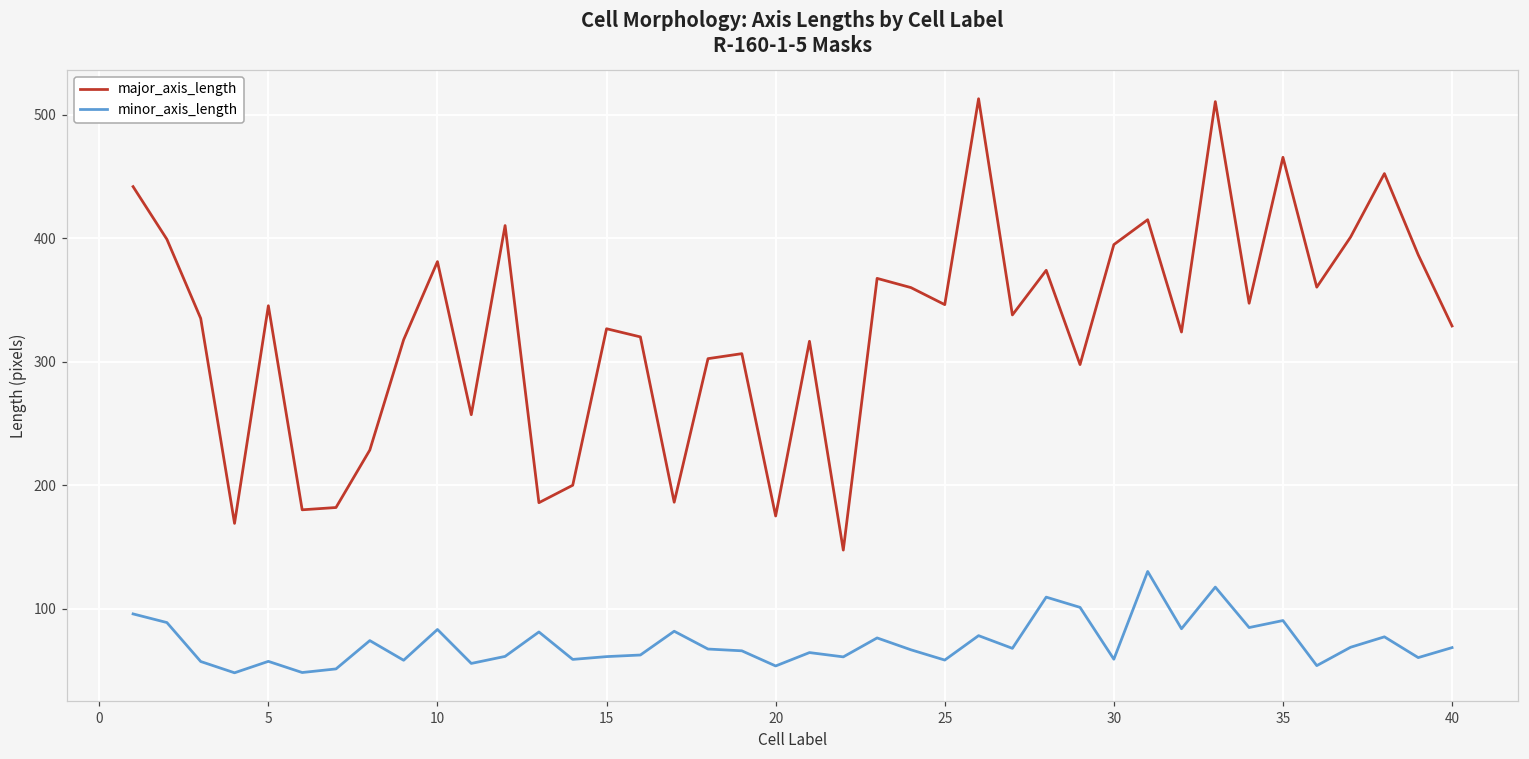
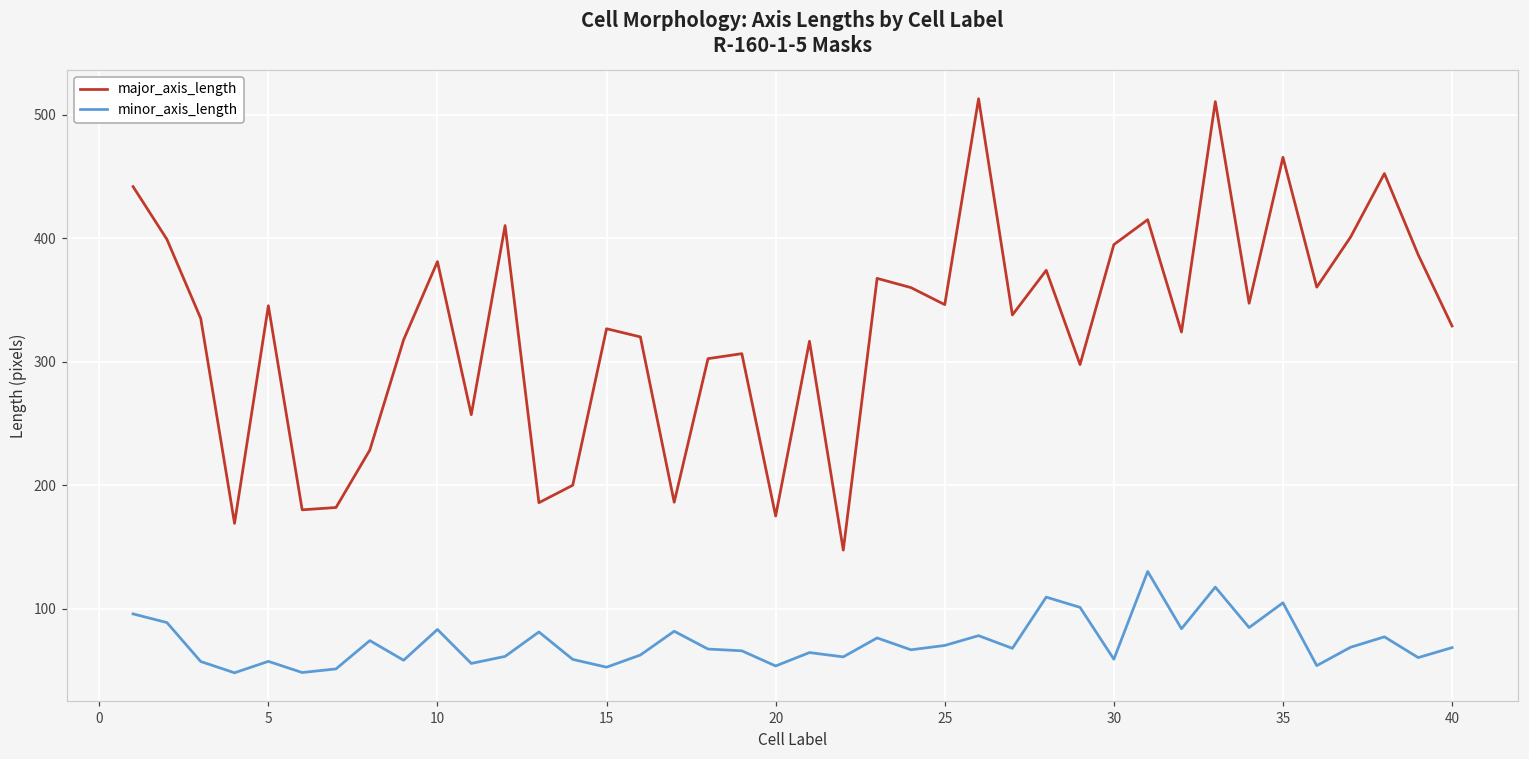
minor_axis_length, 15: 61 -> 53
minor_axis_length, 25: 58 -> 70
minor_axis_length, 35: 90 -> 105
